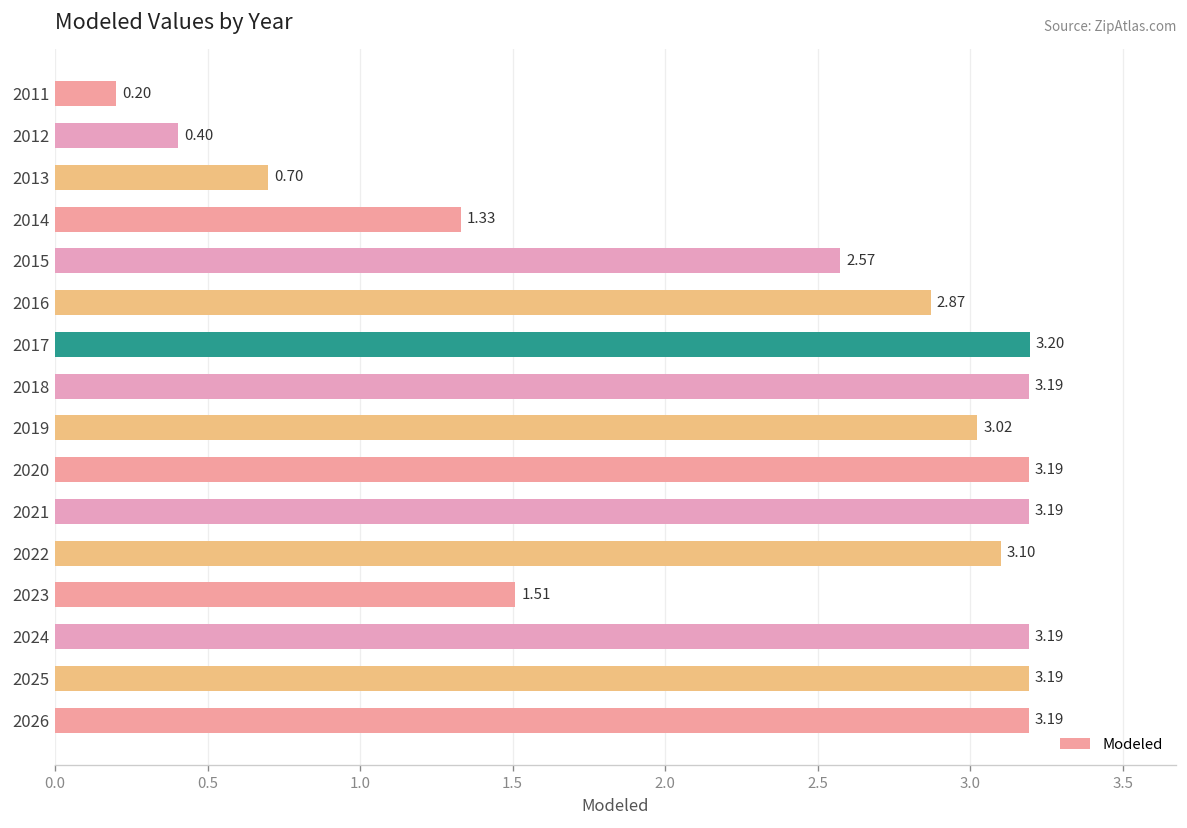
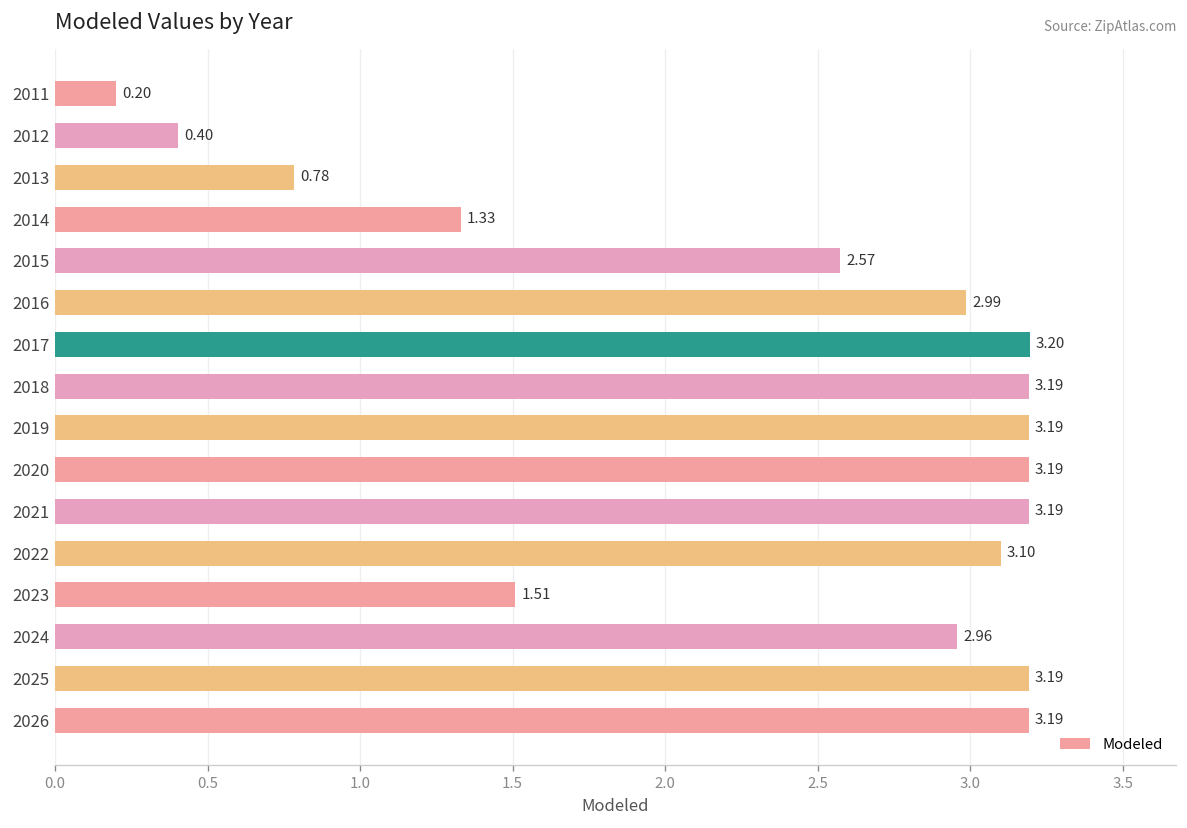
2013: 0.70 -> 0.78
2016: 2.87 -> 2.99
2019: 3.02 -> 3.19
2024: 3.19 -> 2.96
